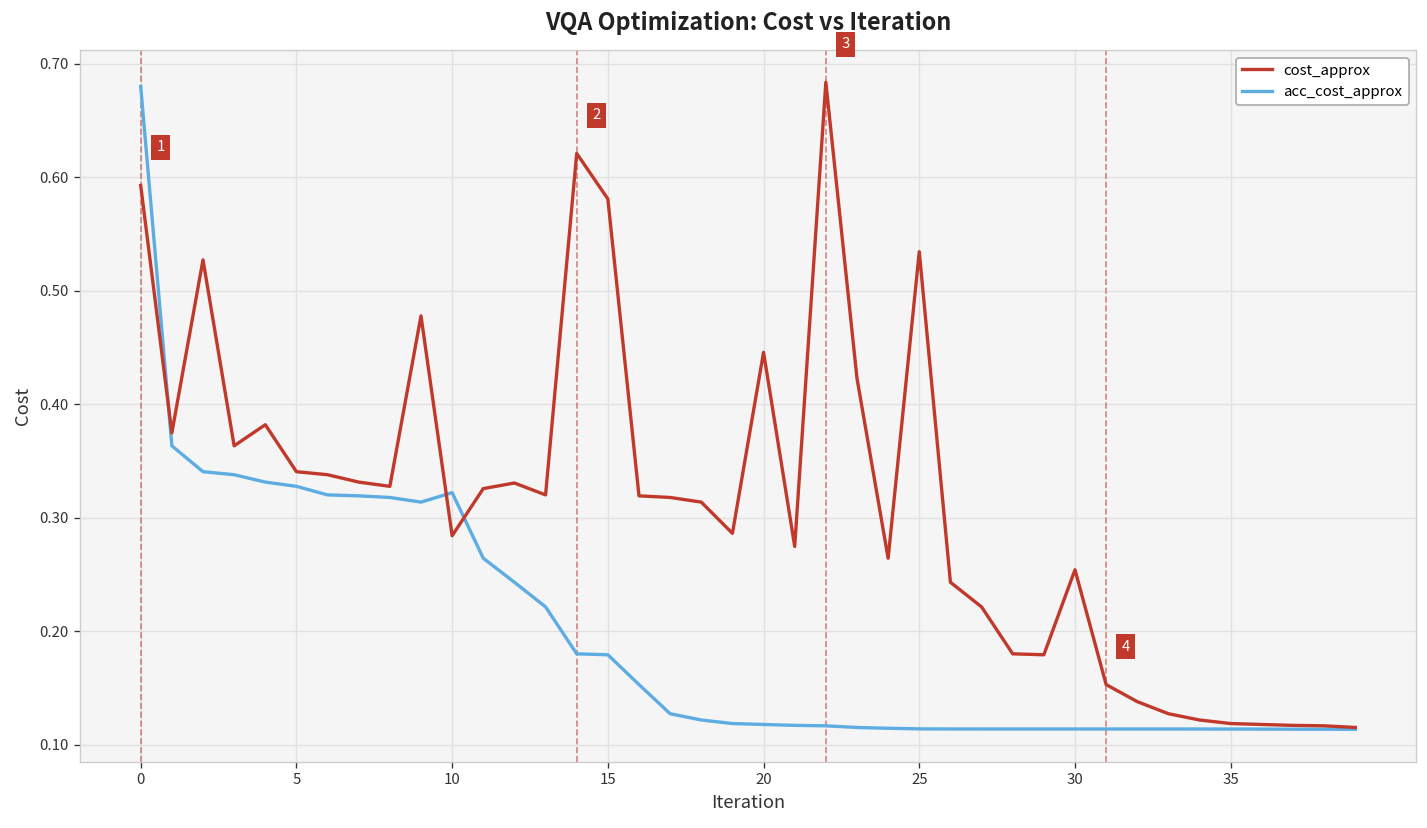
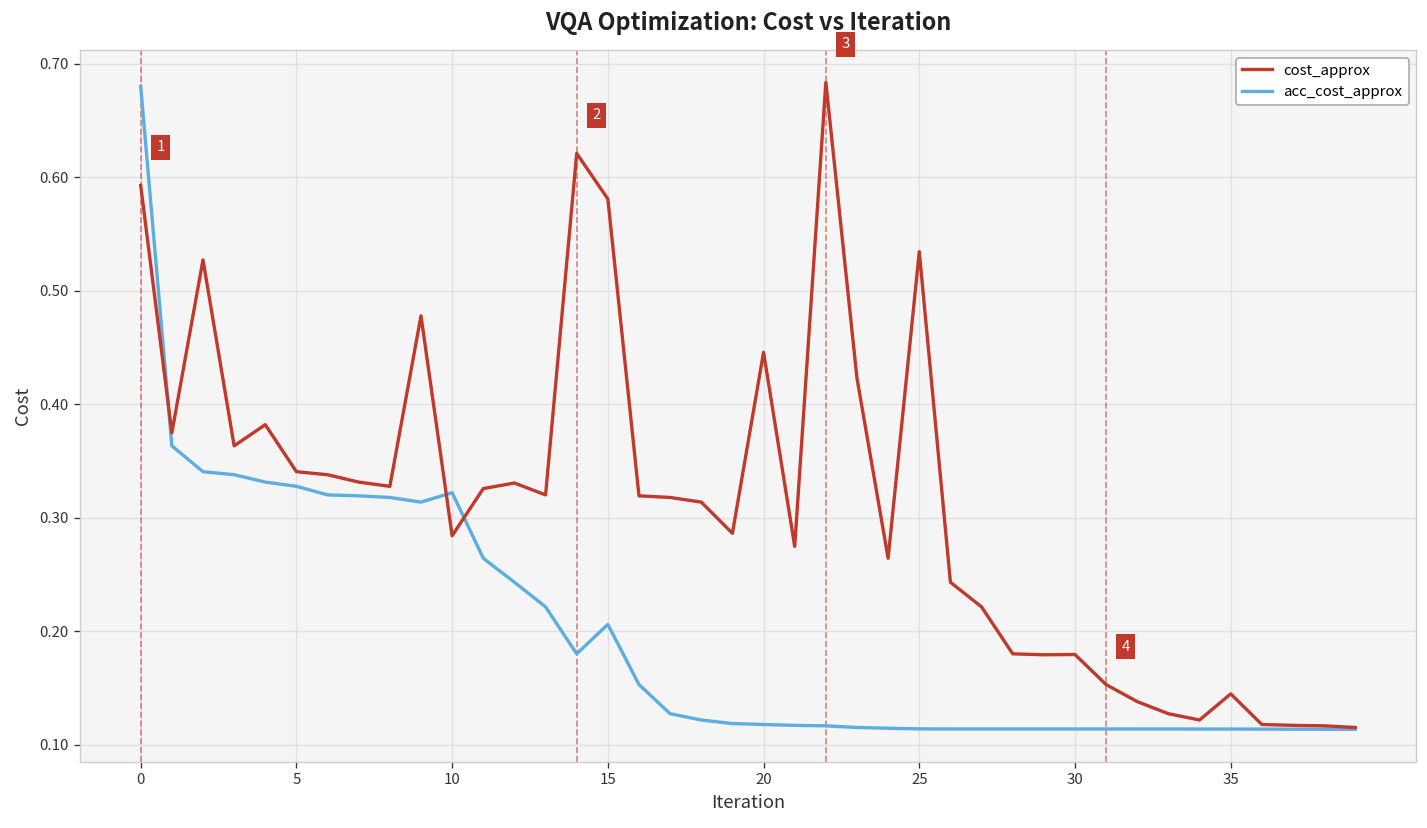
acc_cost_approx, 15: 0.18 -> 0.21
cost_approx, 30: 0.25 -> 0.18
cost_approx, 35: 0.12 -> 0.14
